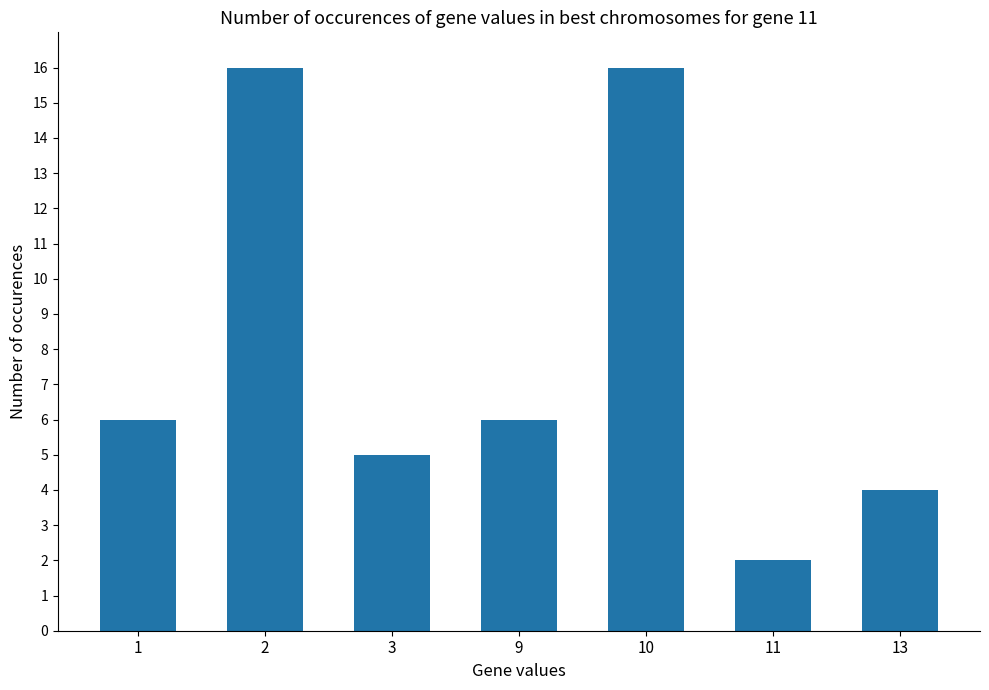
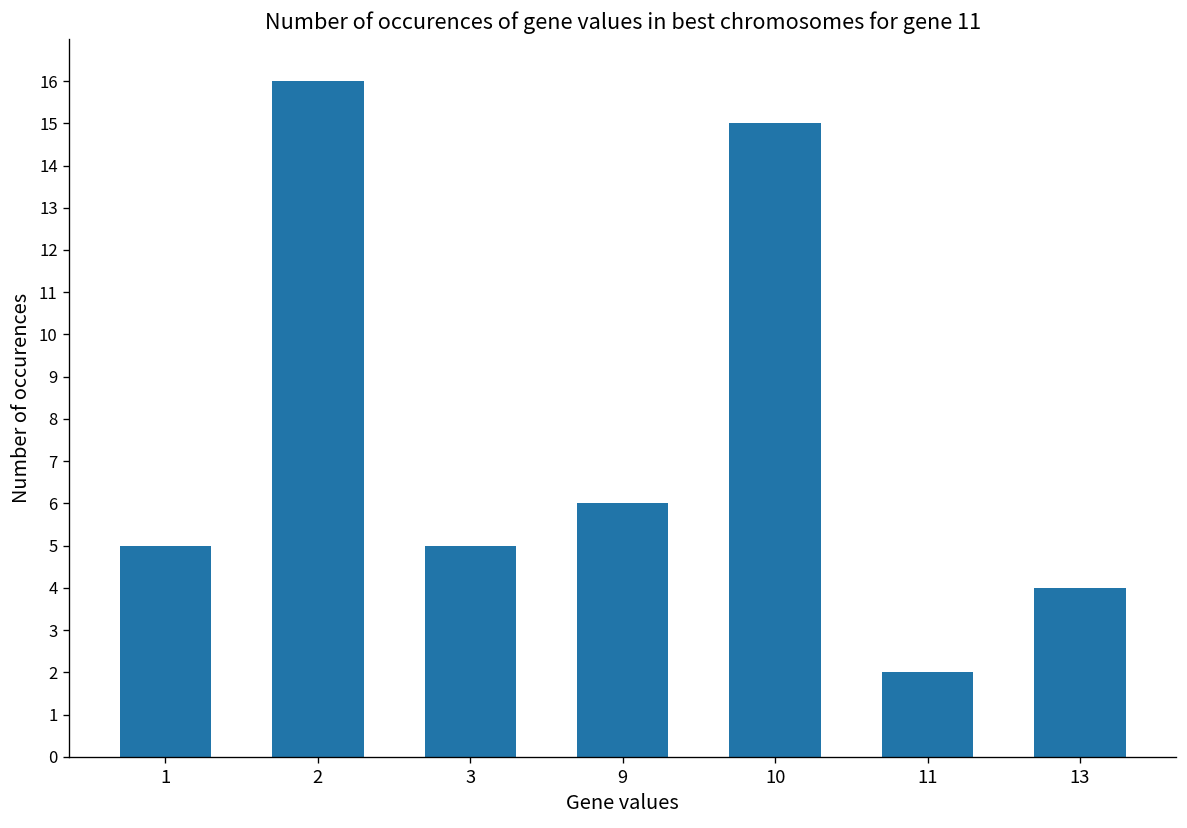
1: 6 -> 5
10: 16 -> 15
